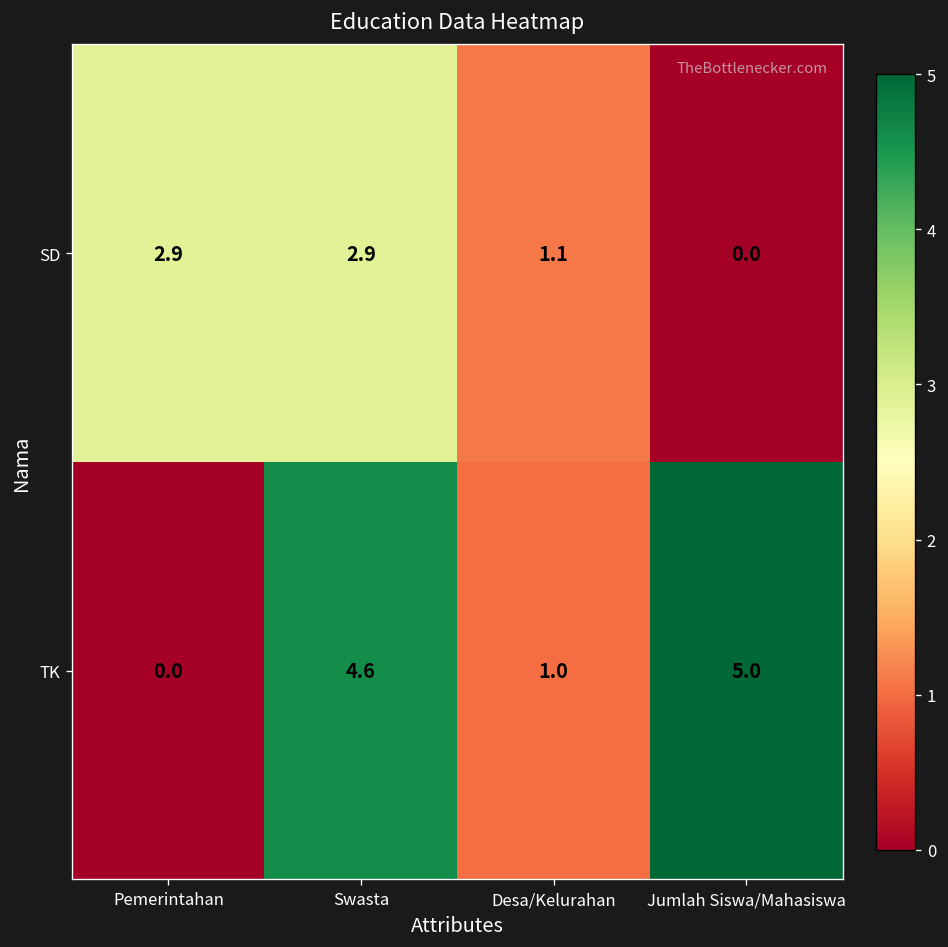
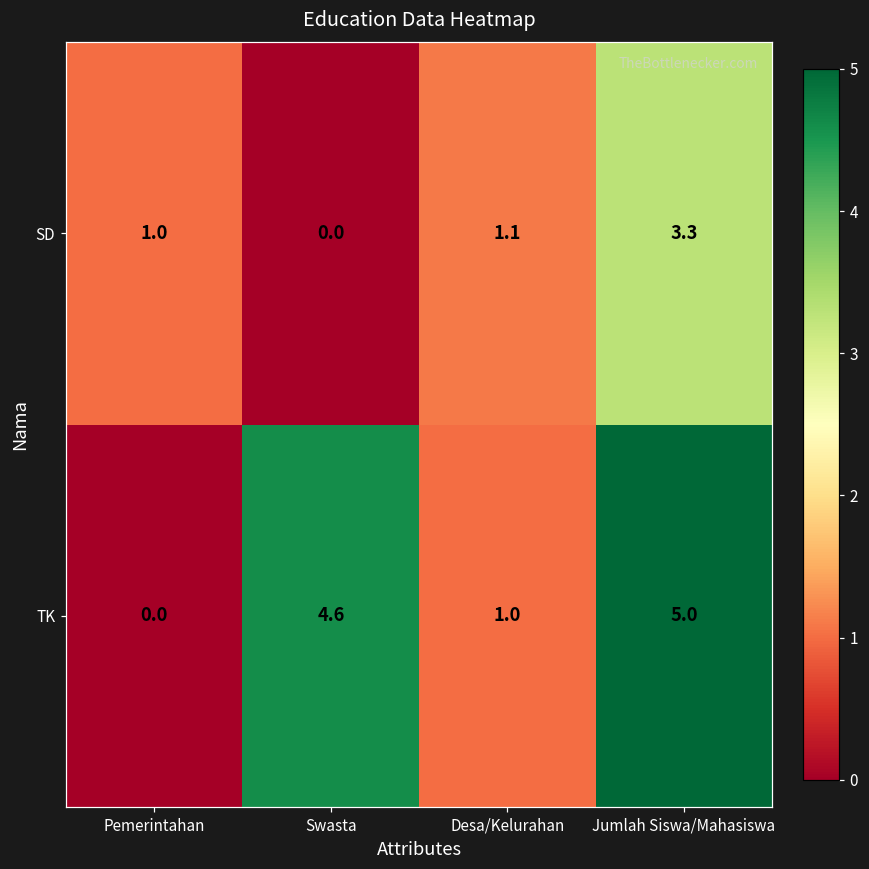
SD, Pemerintahan: 2.9 -> 1.0
SD, Swasta: 2.9 -> 0.0
SD, Jumlah Siswa/Mahasiswa: 0.0 -> 3.3
